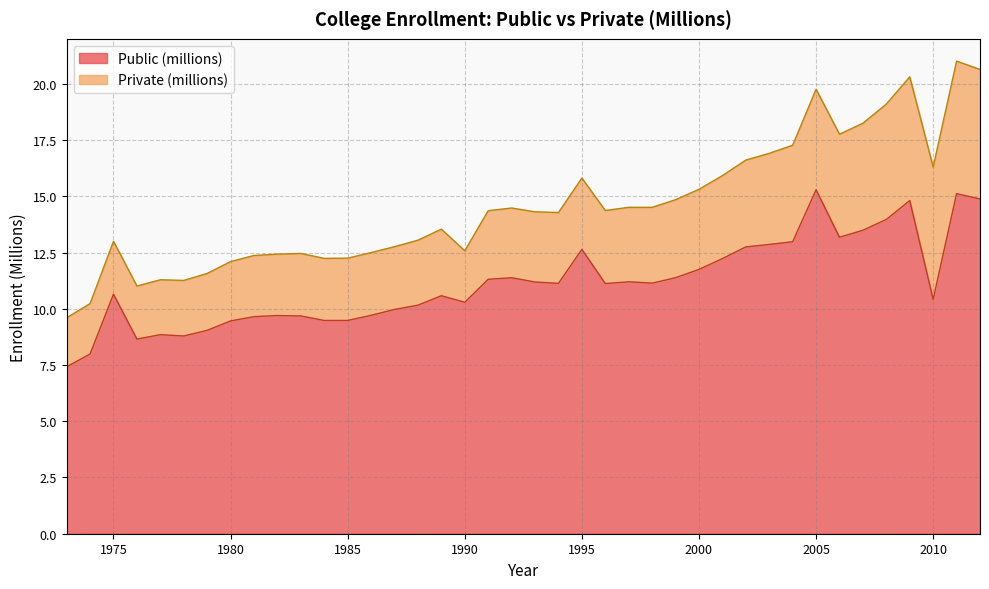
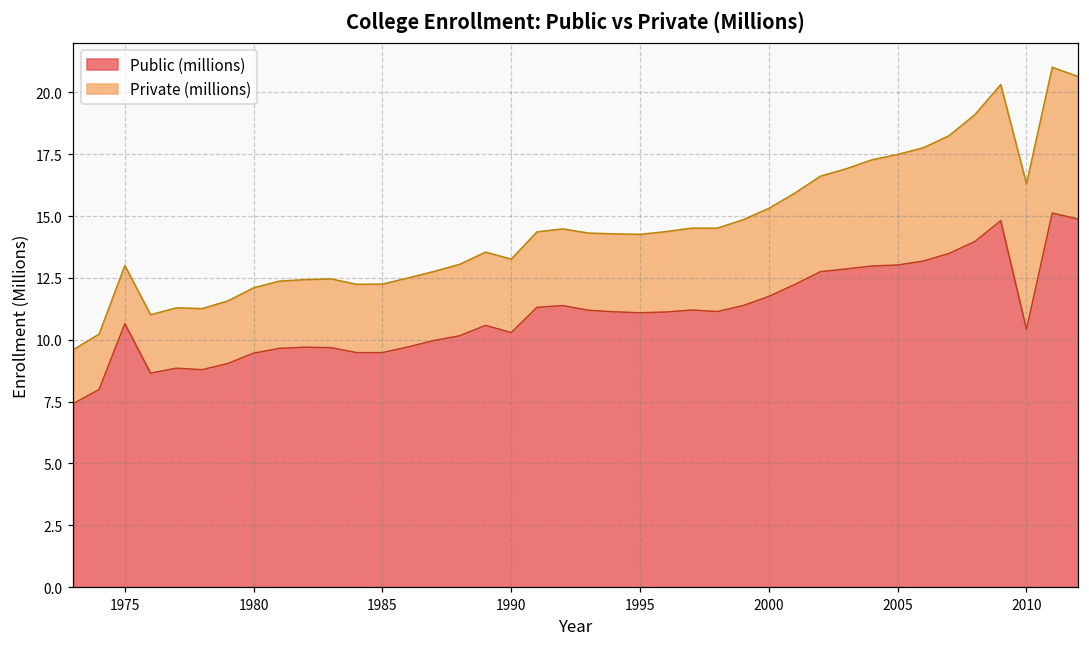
Private (millions), 1990: 2.3 -> 3.0
Public (millions), 1995: 12.6 -> 11.1
Public (millions), 2005: 15.3 -> 13.0
